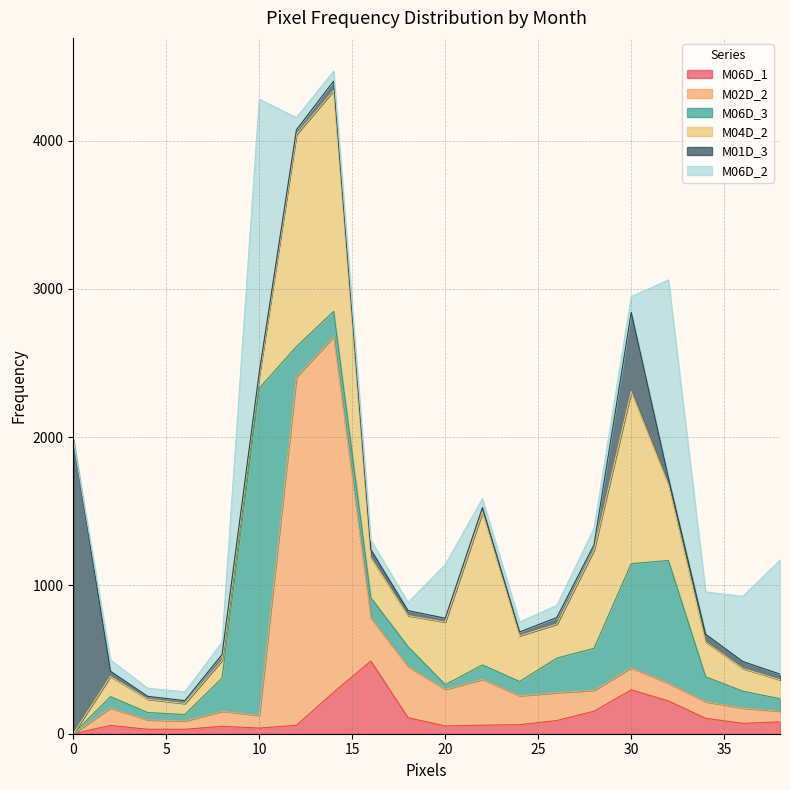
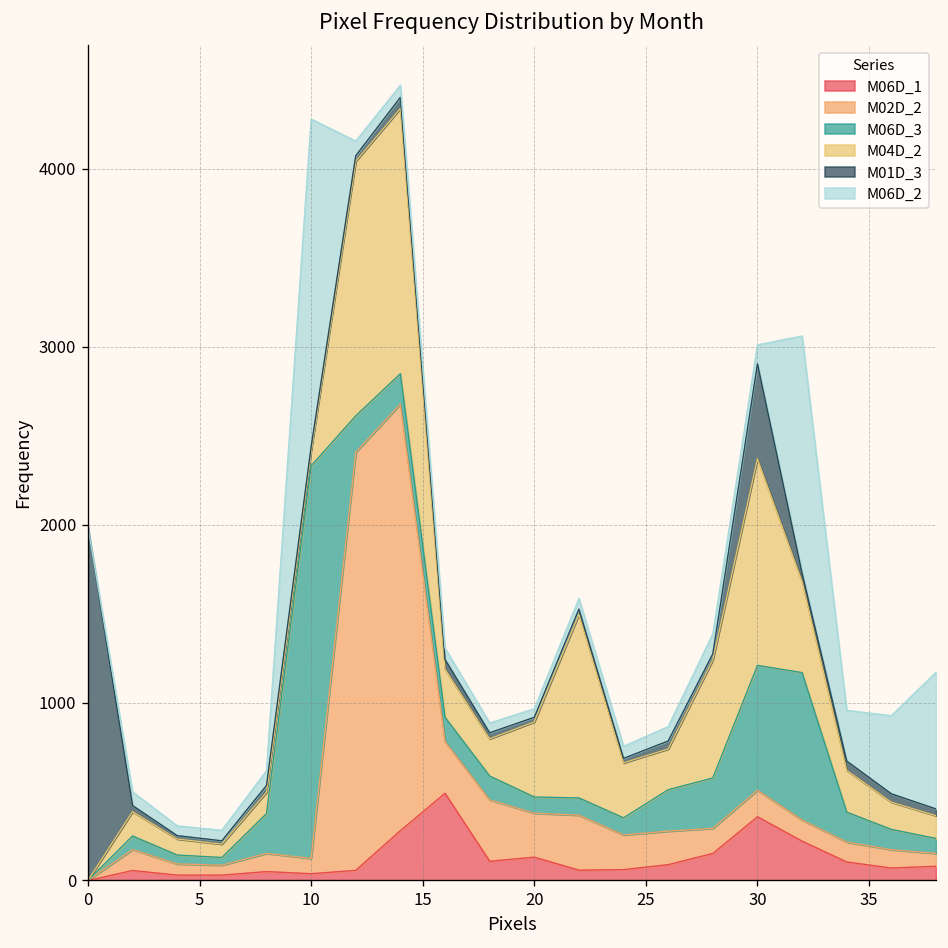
M06D_1, 20: 50 -> 130
M06D_3, 20: 30 -> 90
M06D_2, 20: 360 -> 50
M06D_1, 30: 300 -> 360
